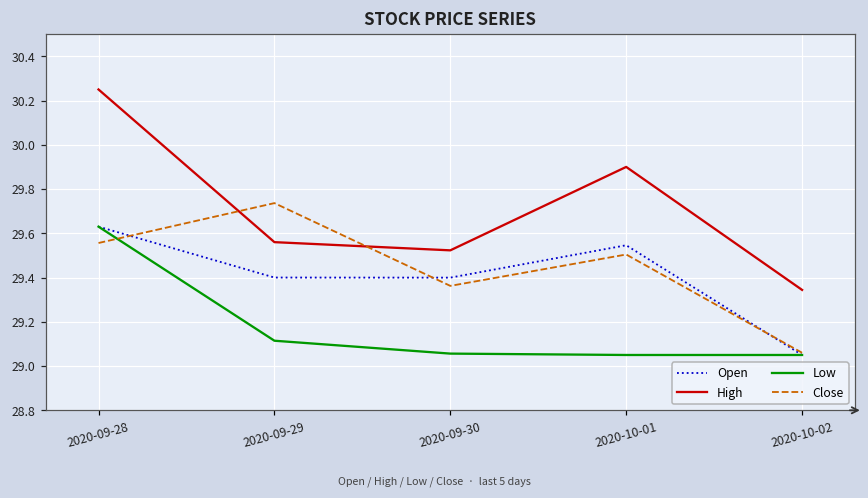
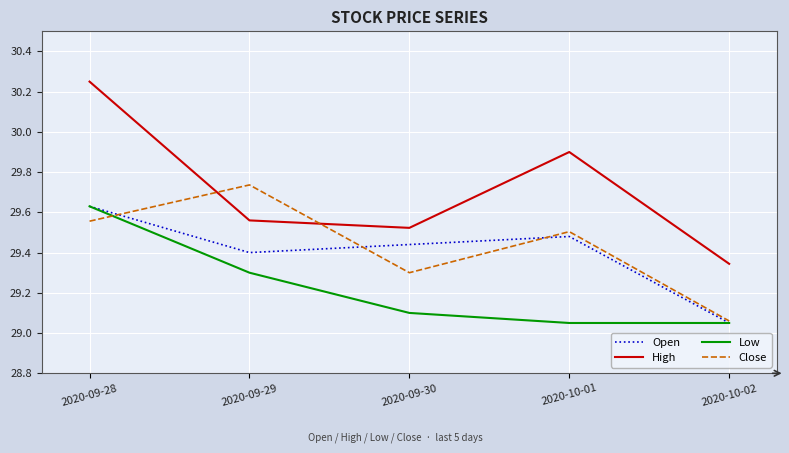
Low, 2020-09-29: 29.11 -> 29.30
Open, 2020-09-30: 29.40 -> 29.44
Low, 2020-09-30: 29.06 -> 29.10
Close, 2020-09-30: 29.36 -> 29.30
Open, 2020-10-01: 29.55 -> 29.48
